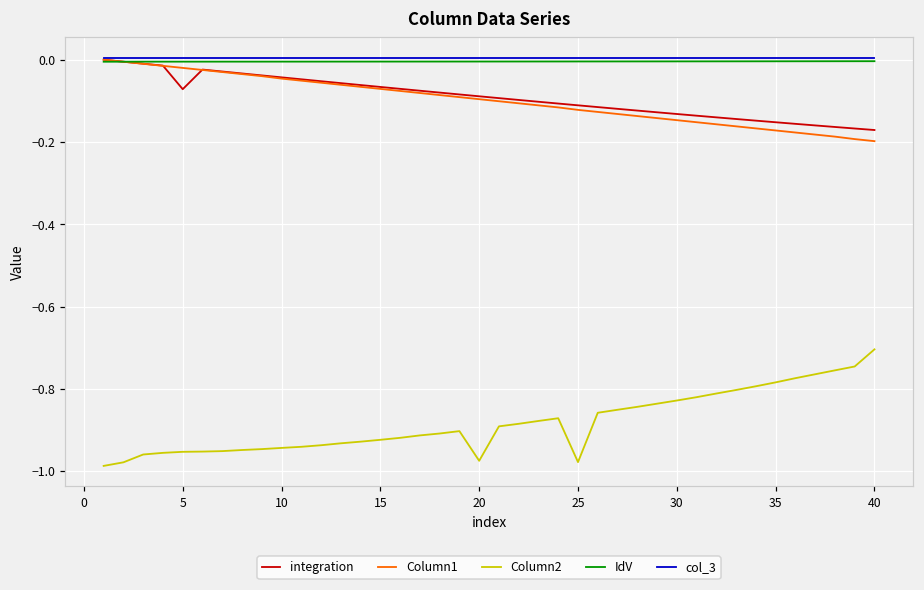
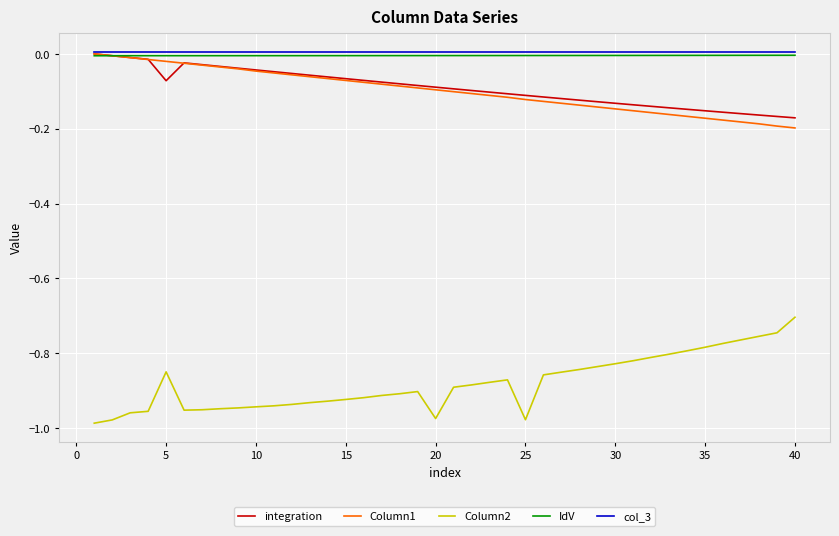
Column2, 5: -0.95 -> -0.85
